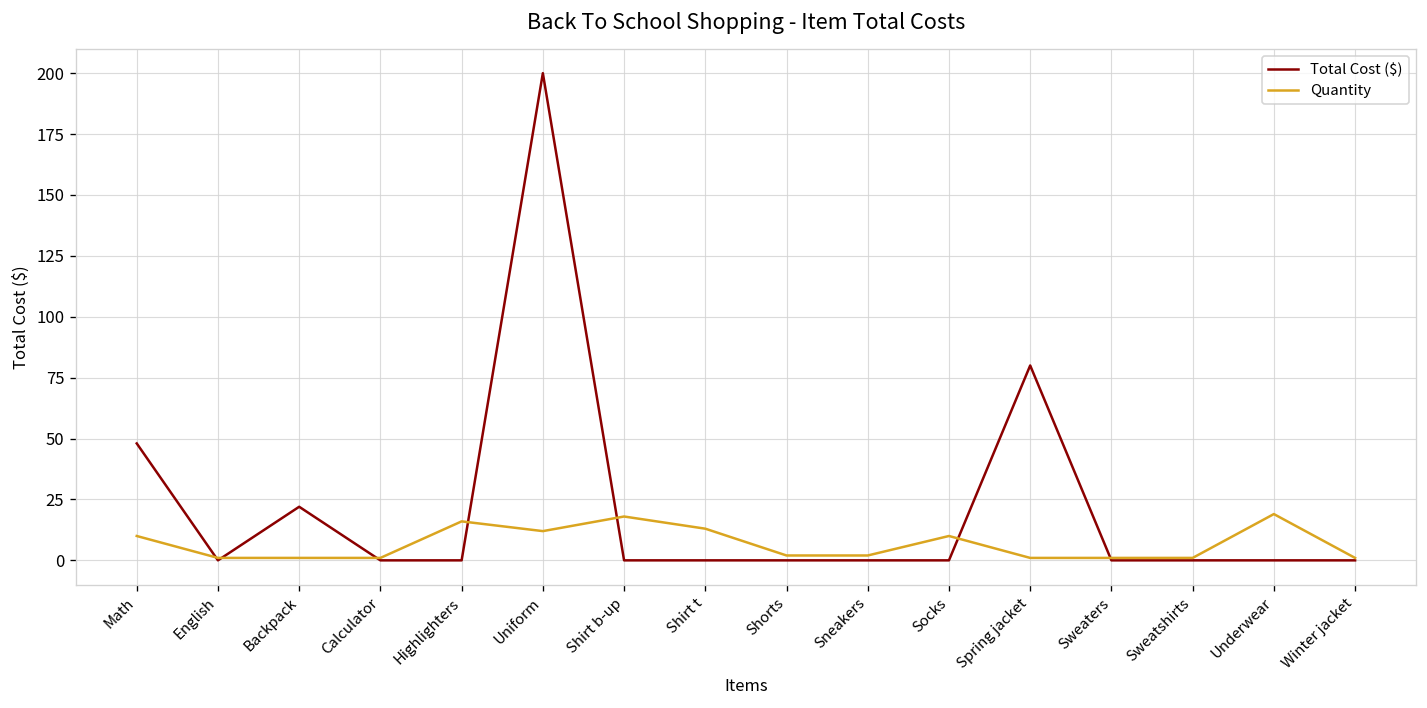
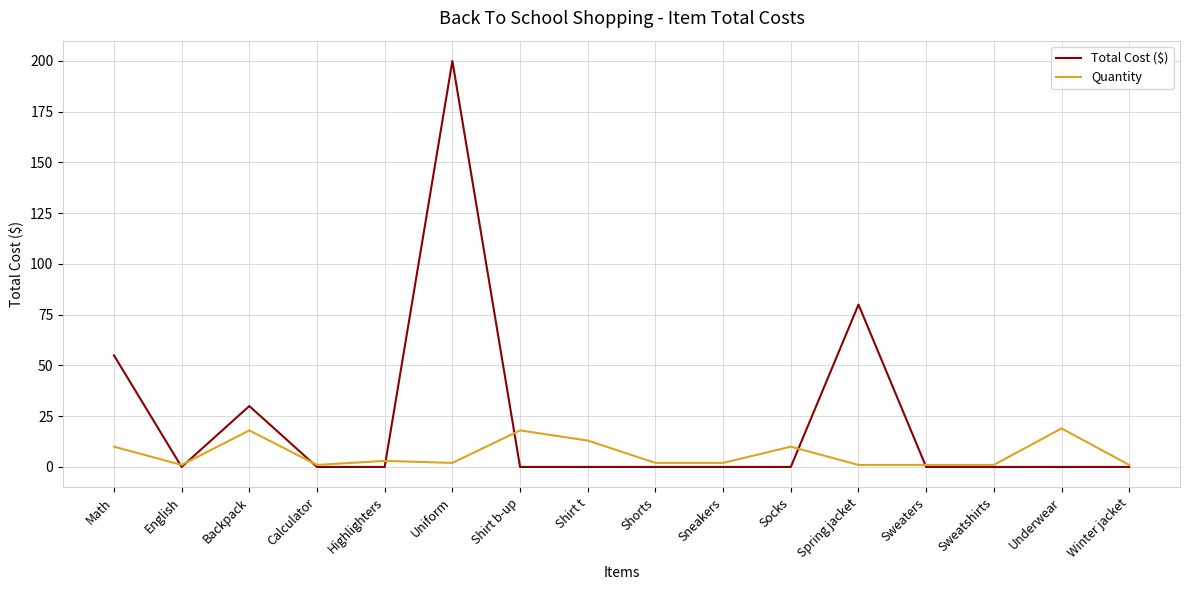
Total Cost ($), Math: 48 -> 55
Total Cost ($), Backpack: 22 -> 30
Quantity, Backpack: 1 -> 18
Quantity, Highlighters: 16 -> 3
Quantity, Uniform: 12 -> 2
